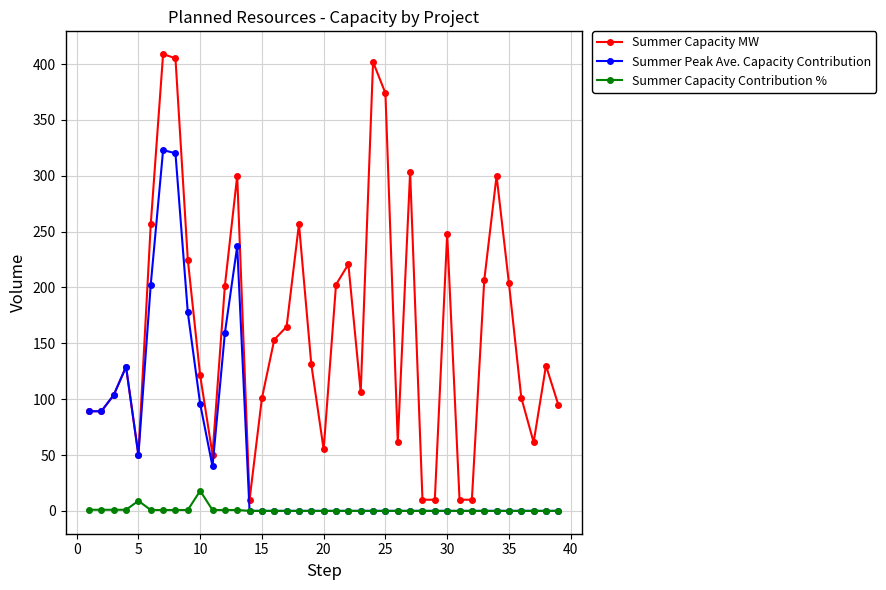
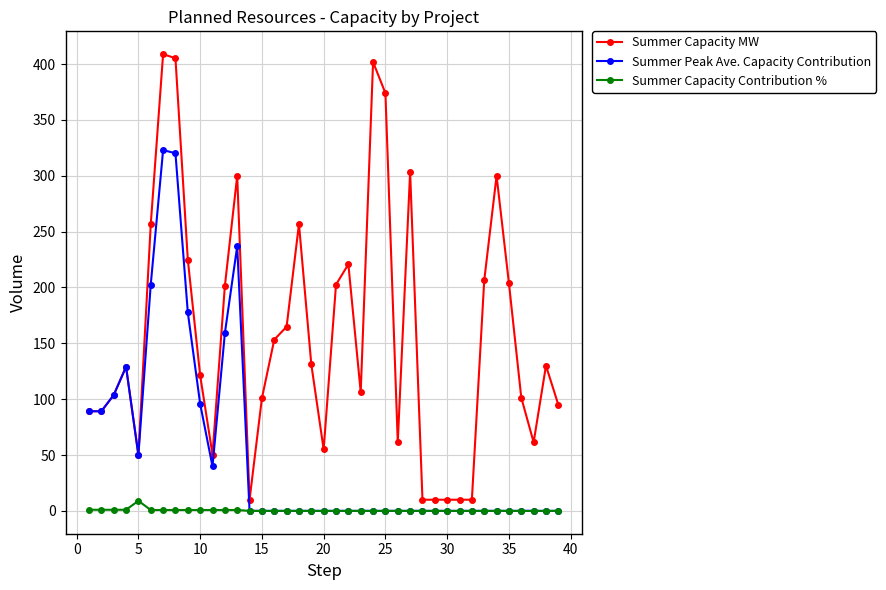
Summer Capacity Contribution %, 10: 18 -> 1
Summer Capacity MW, 30: 248 -> 10
